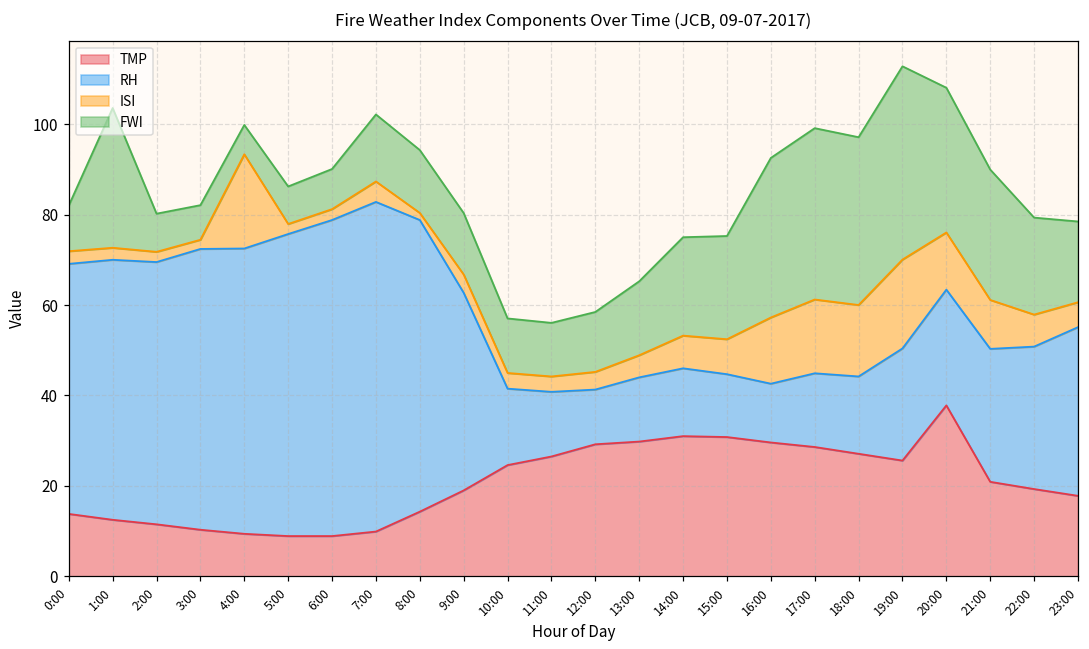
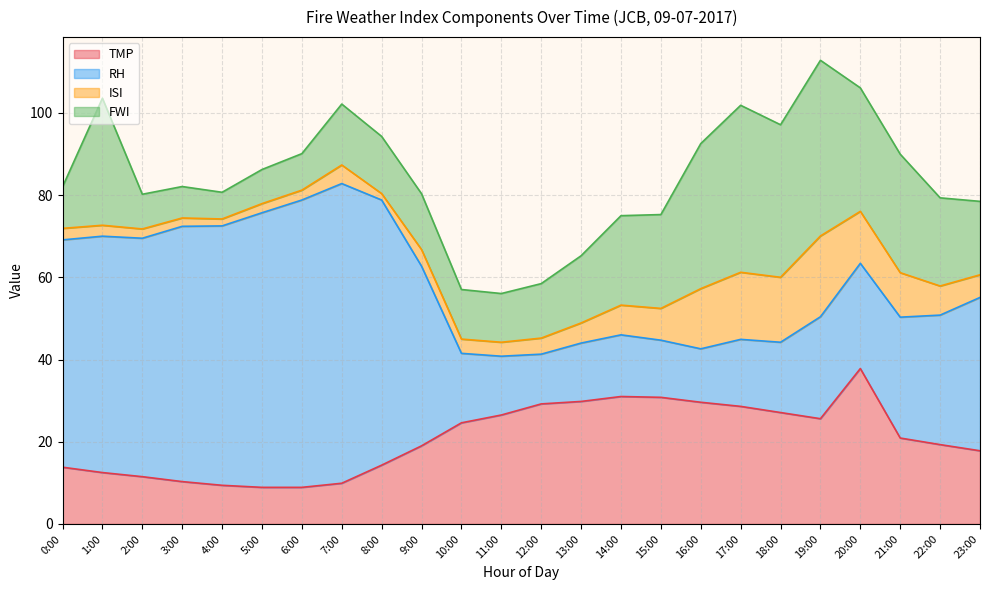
ISI, 4:00: 21 -> 2
FWI, 17:00: 38 -> 41
FWI, 20:00: 32 -> 30
